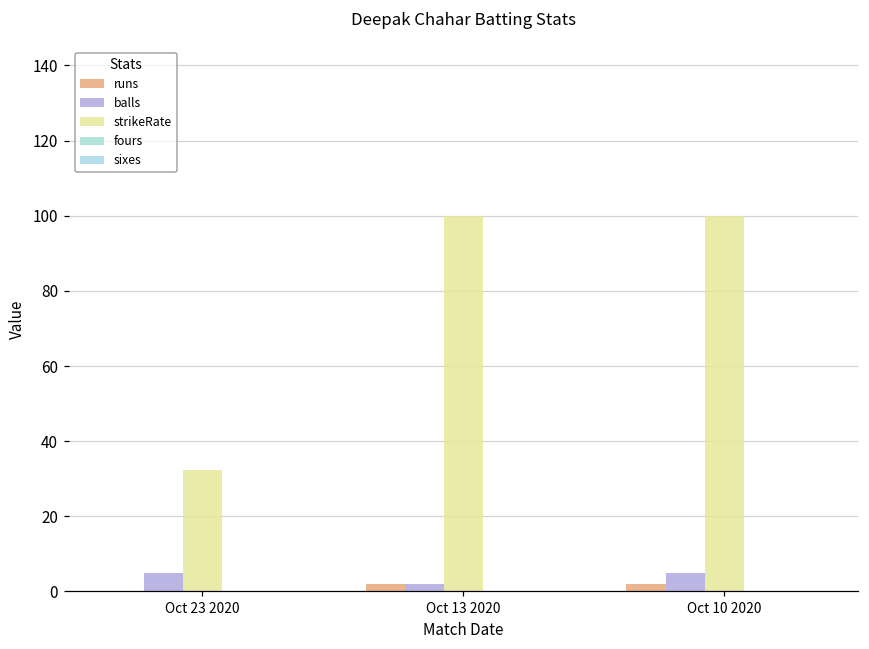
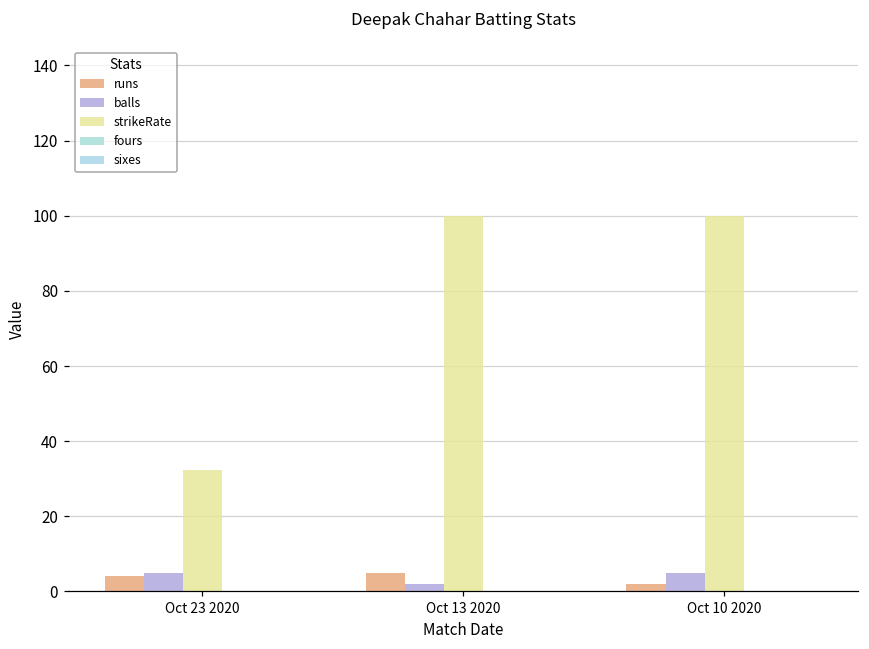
runs, Oct 23 2020: 0 -> 4
runs, Oct 13 2020: 2 -> 5
